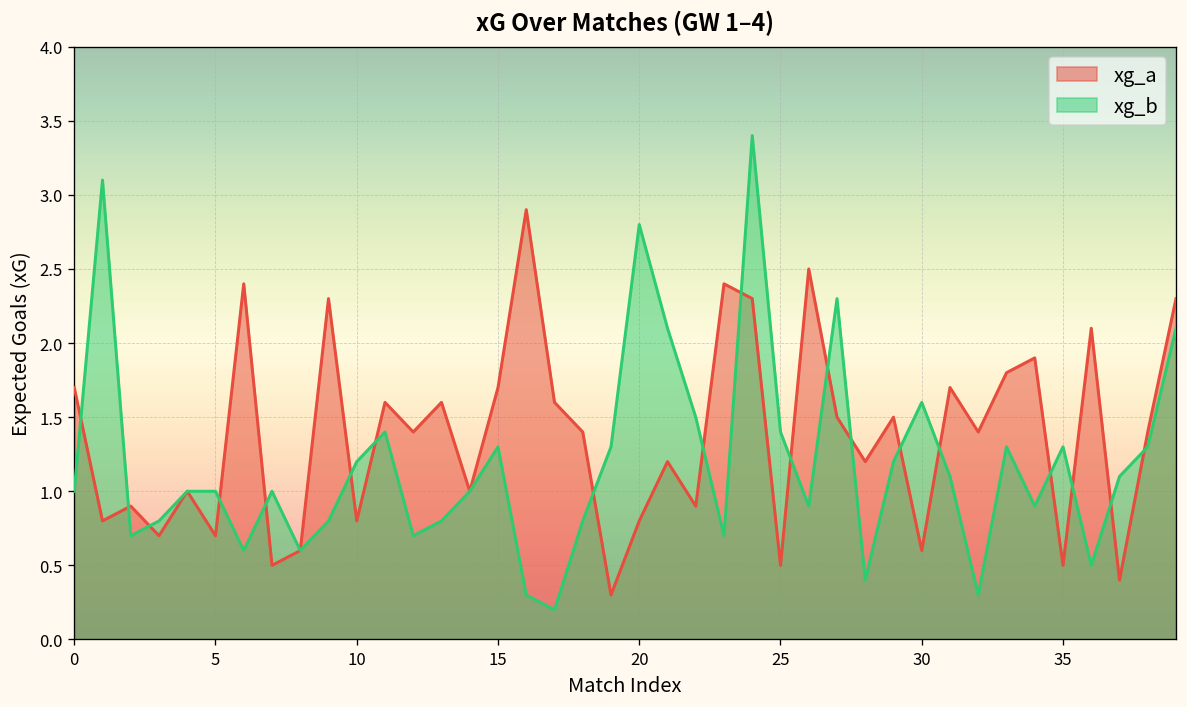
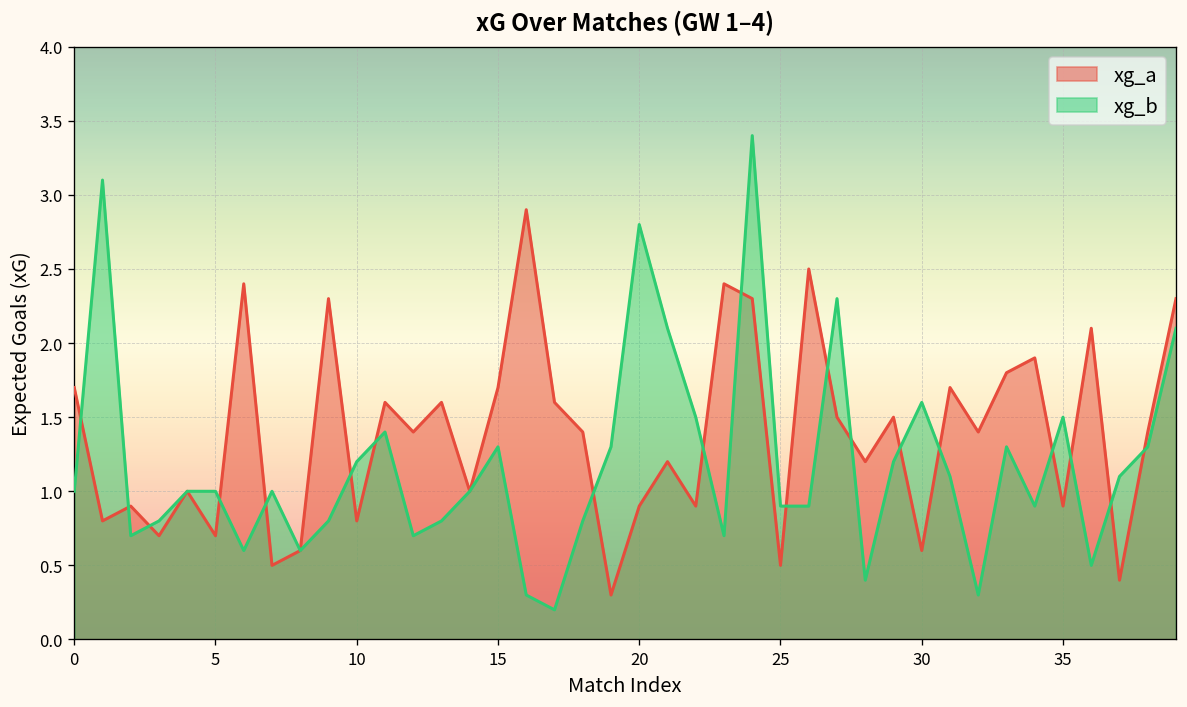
xg_a, 20: 0.8 -> 0.9
xg_b, 25: 1.4 -> 0.9
xg_a, 35: 0.5 -> 0.9
xg_b, 35: 1.3 -> 1.5
